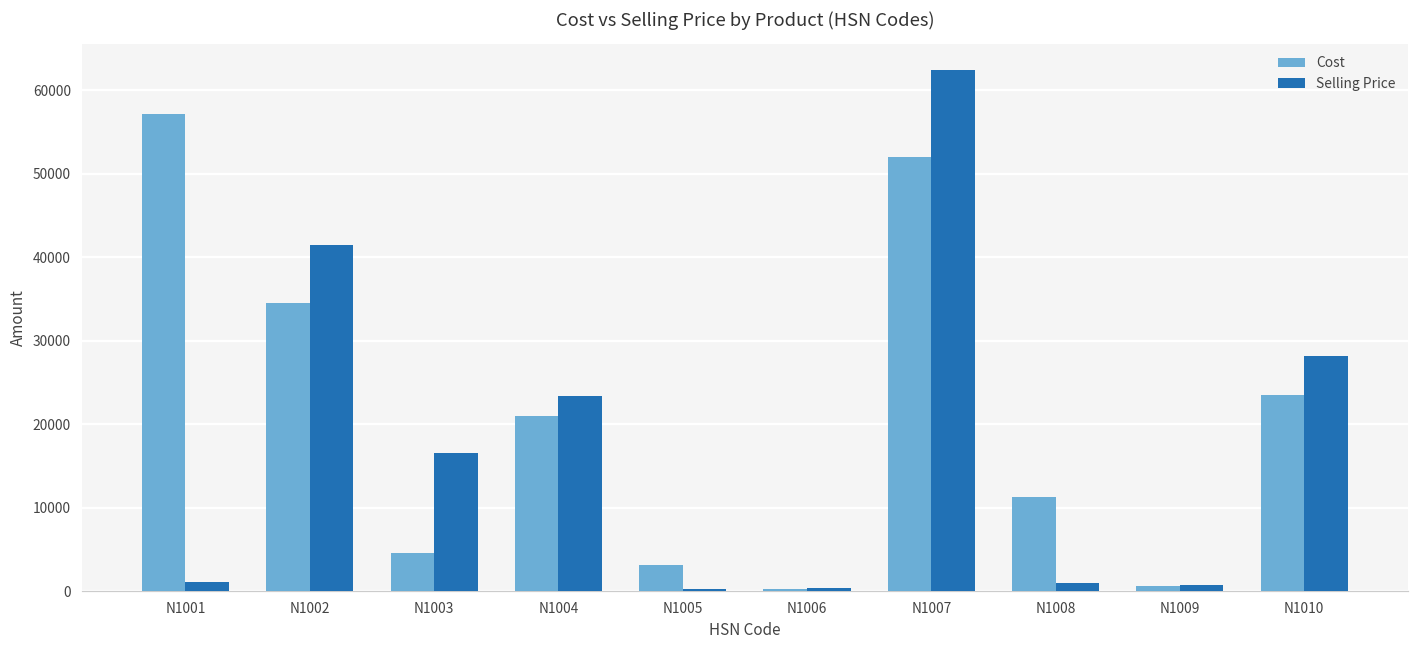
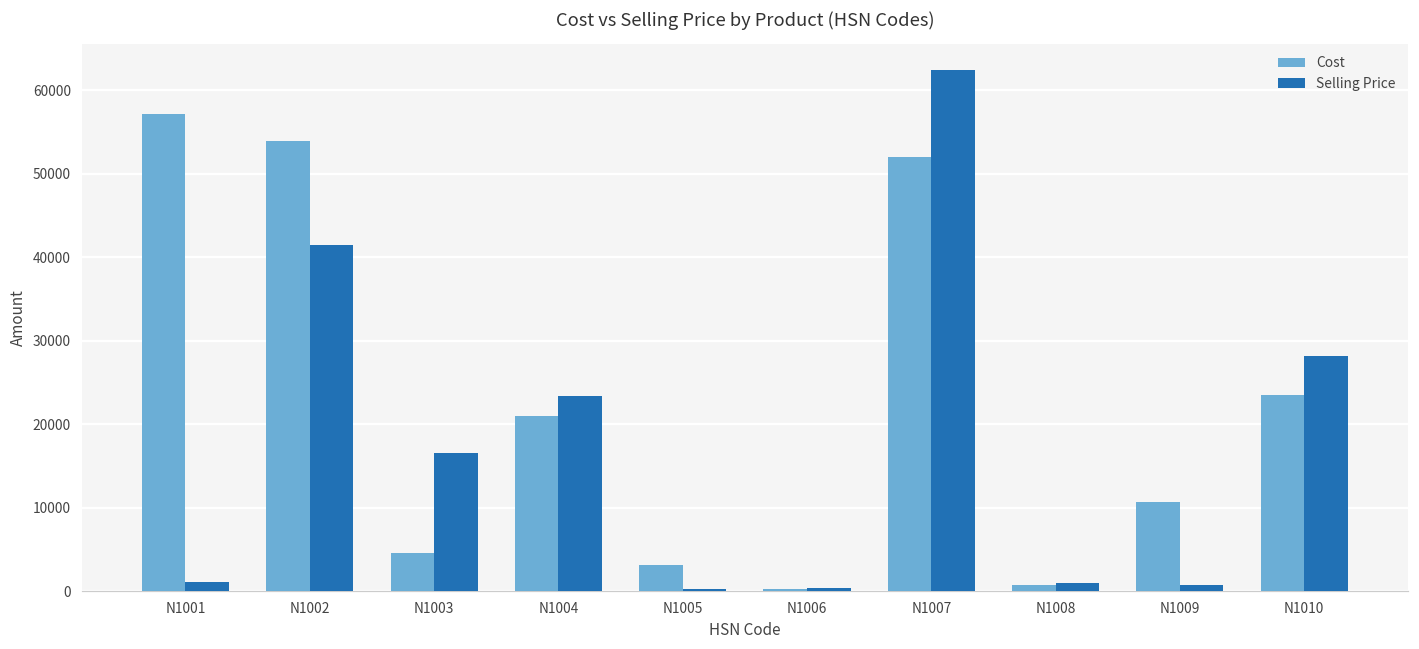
Cost, N1002: 35000 -> 54000
Cost, N1008: 11000 -> 1000
Cost, N1009: 1000 -> 11000
